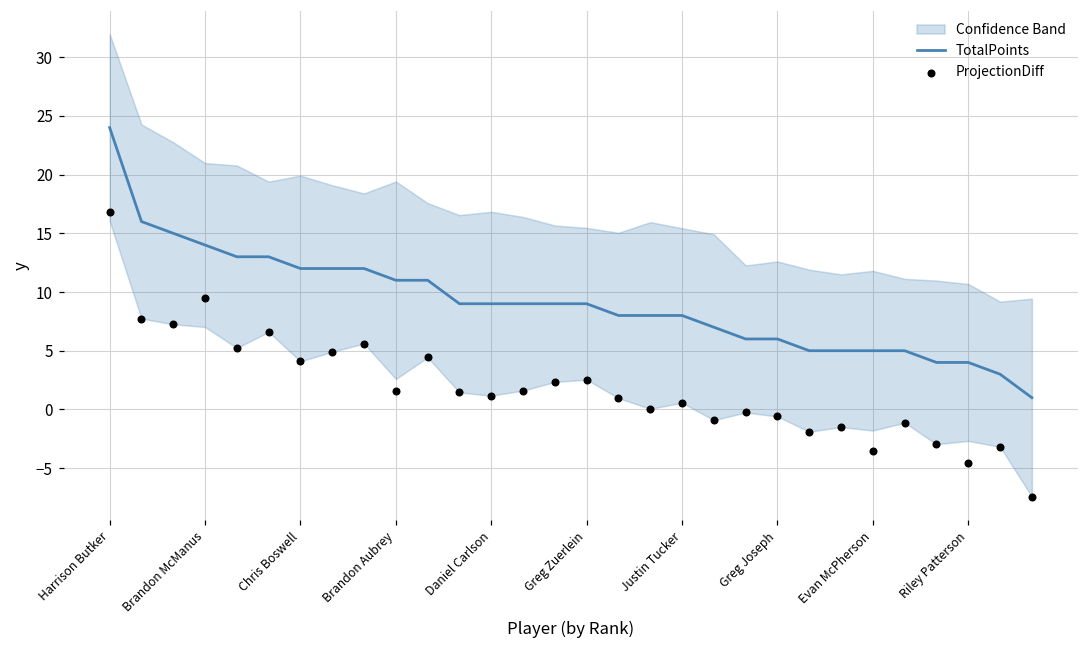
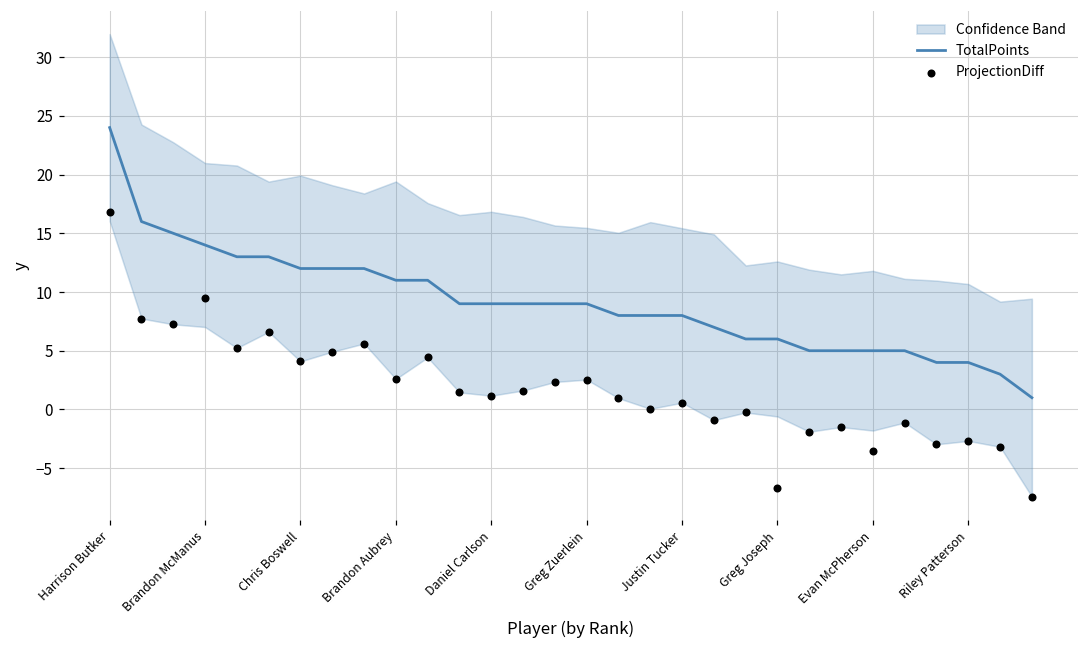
ProjectionDiff, Brandon Aubrey: 1.6 -> 2.6
ProjectionDiff, Greg Joseph: -0.6 -> -6.7
ProjectionDiff, Riley Patterson: -4.6 -> -2.7
